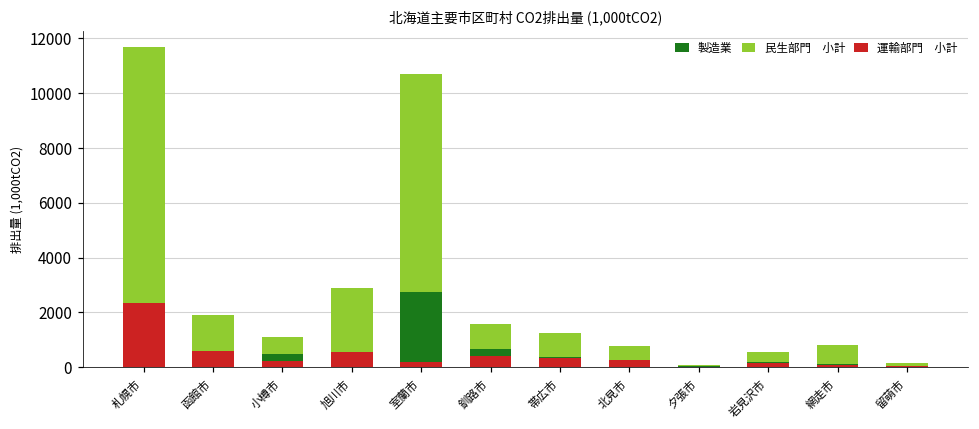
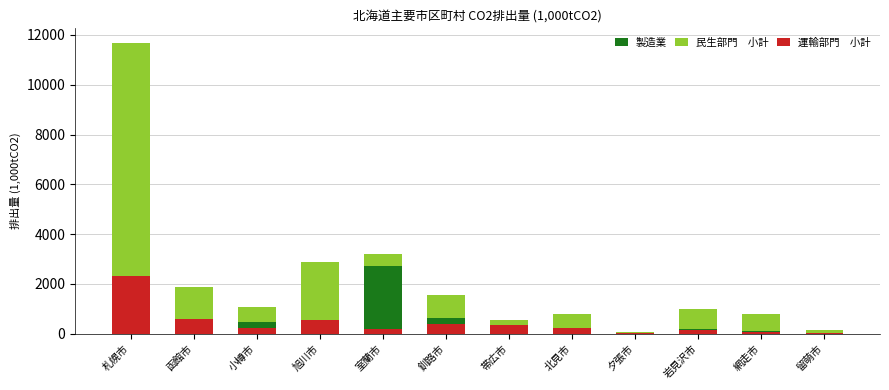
民生部門 小計, 室蘭市: 8000 -> 500
民生部門 小計, 帯広市: 900 -> 200
民生部門 小計, 岩見沢市: 400 -> 800
